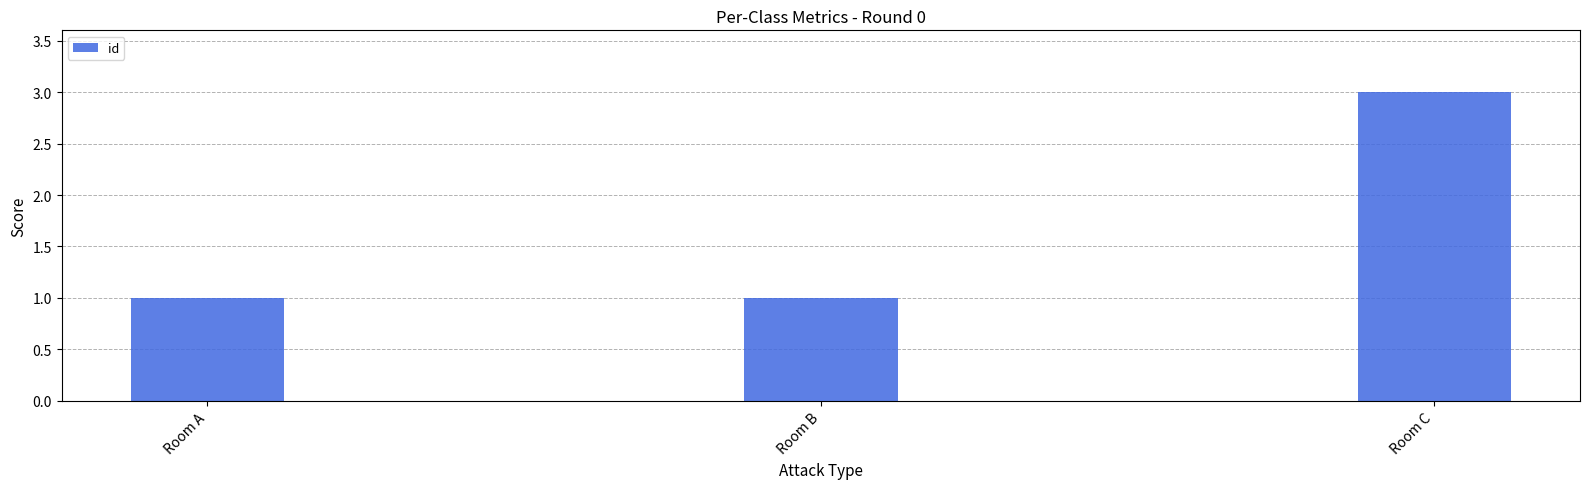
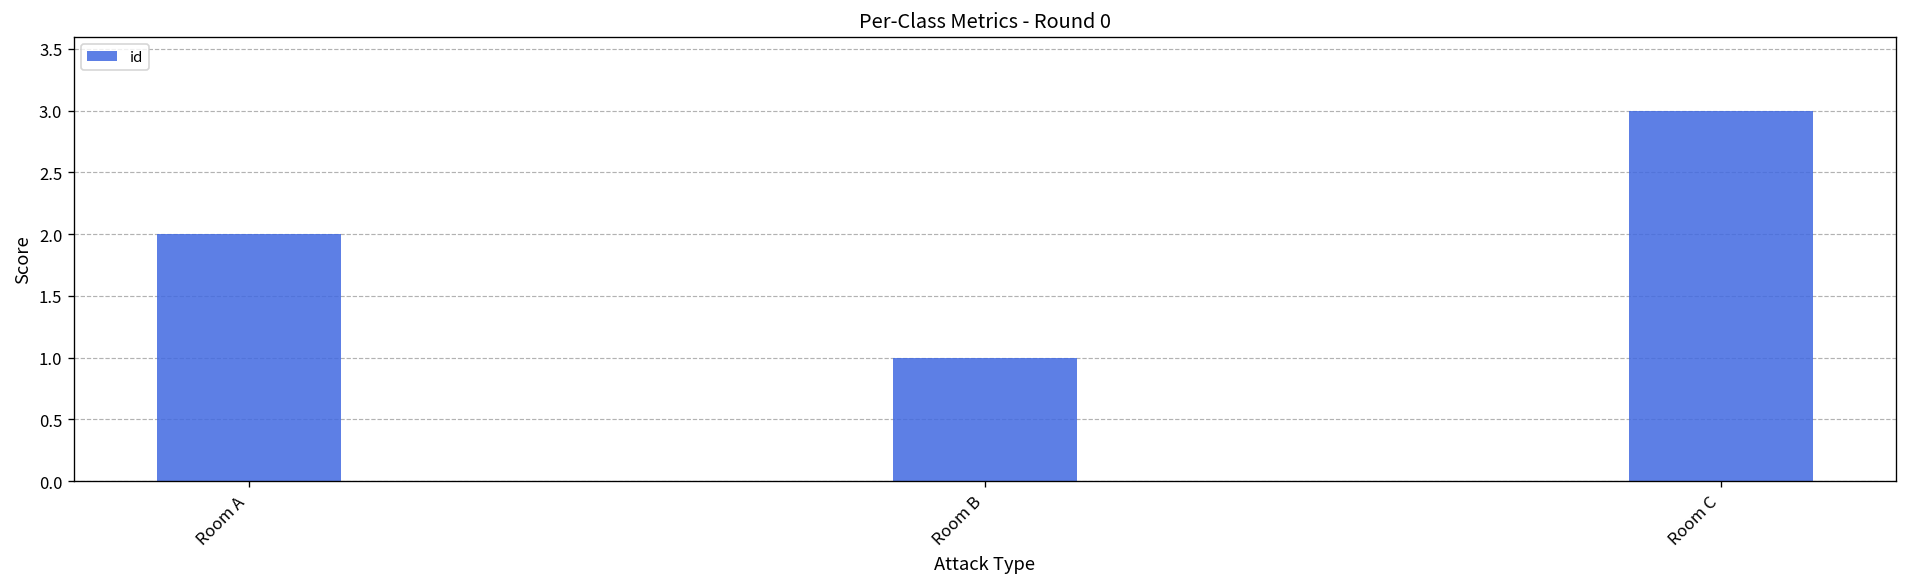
Room A: 1 -> 2
